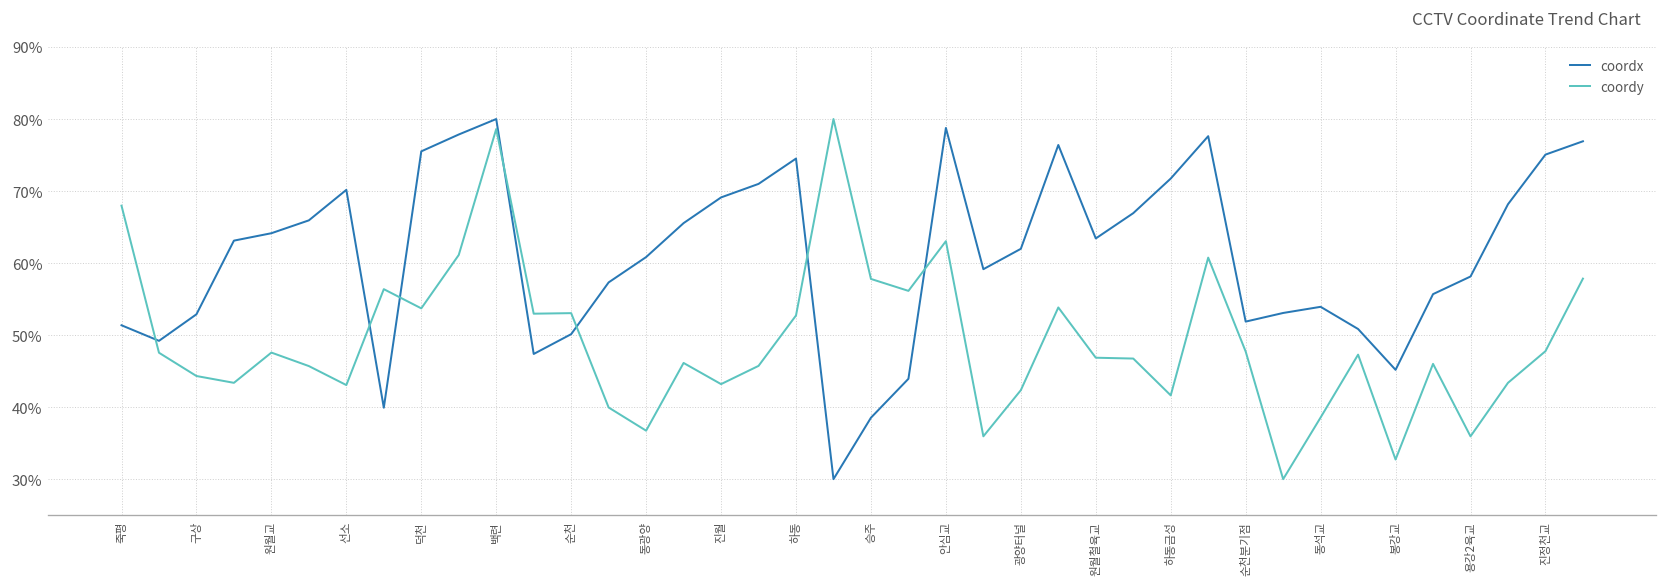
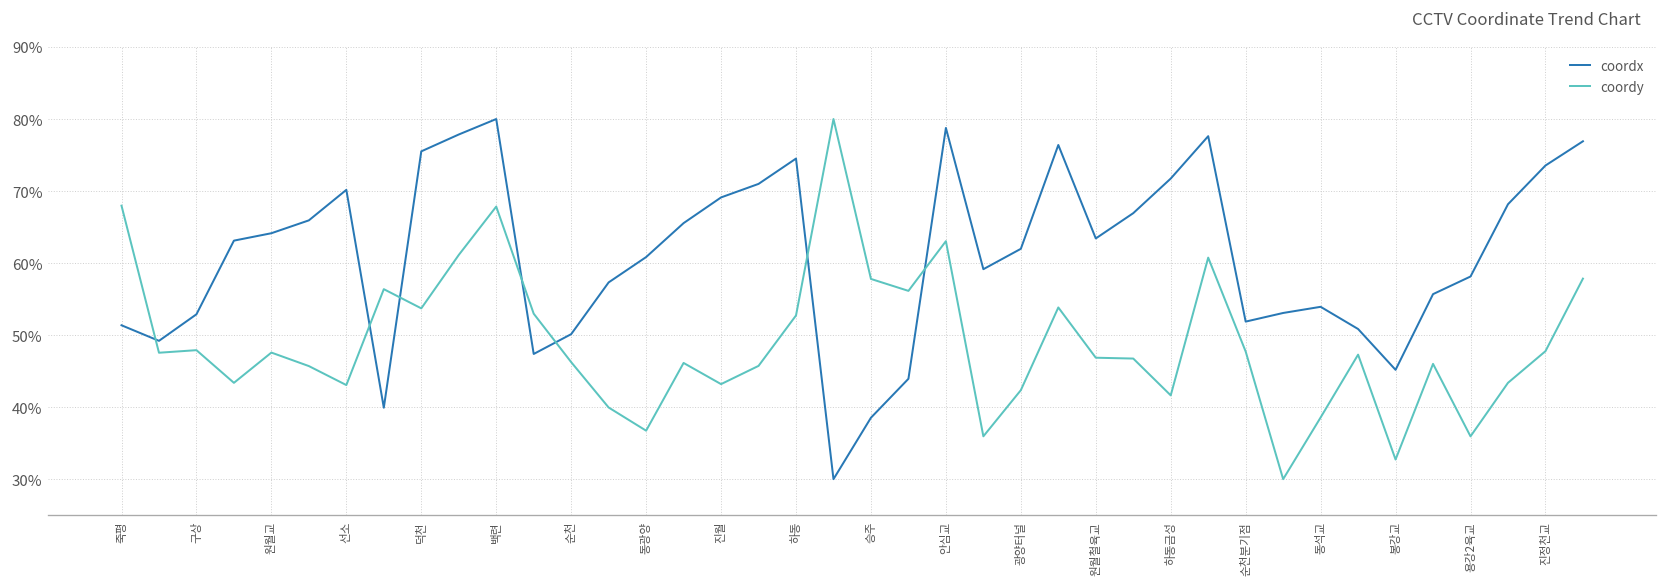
coordy, 구상: 44% -> 48%
coordy, 백련: 79% -> 68%
coordy, 순천: 53% -> 46%
coordx, 진정천교: 75% -> 74%
